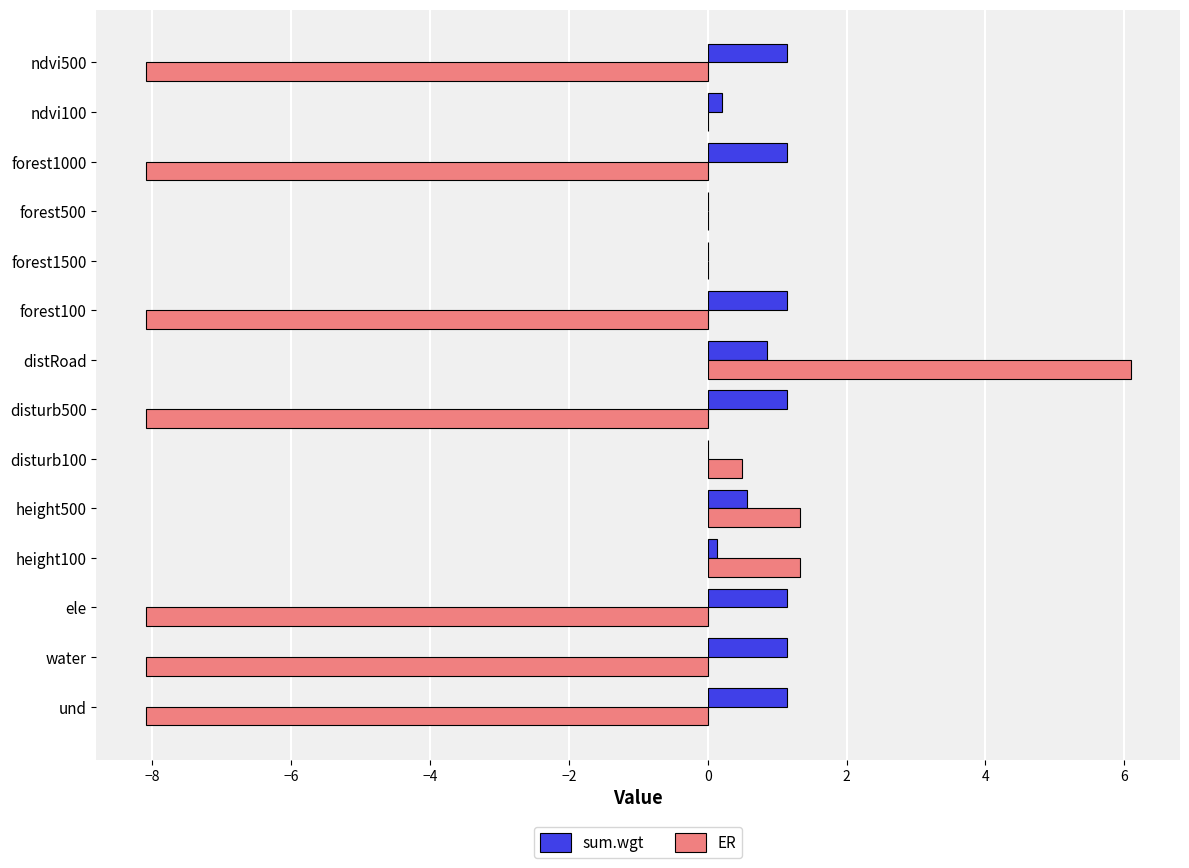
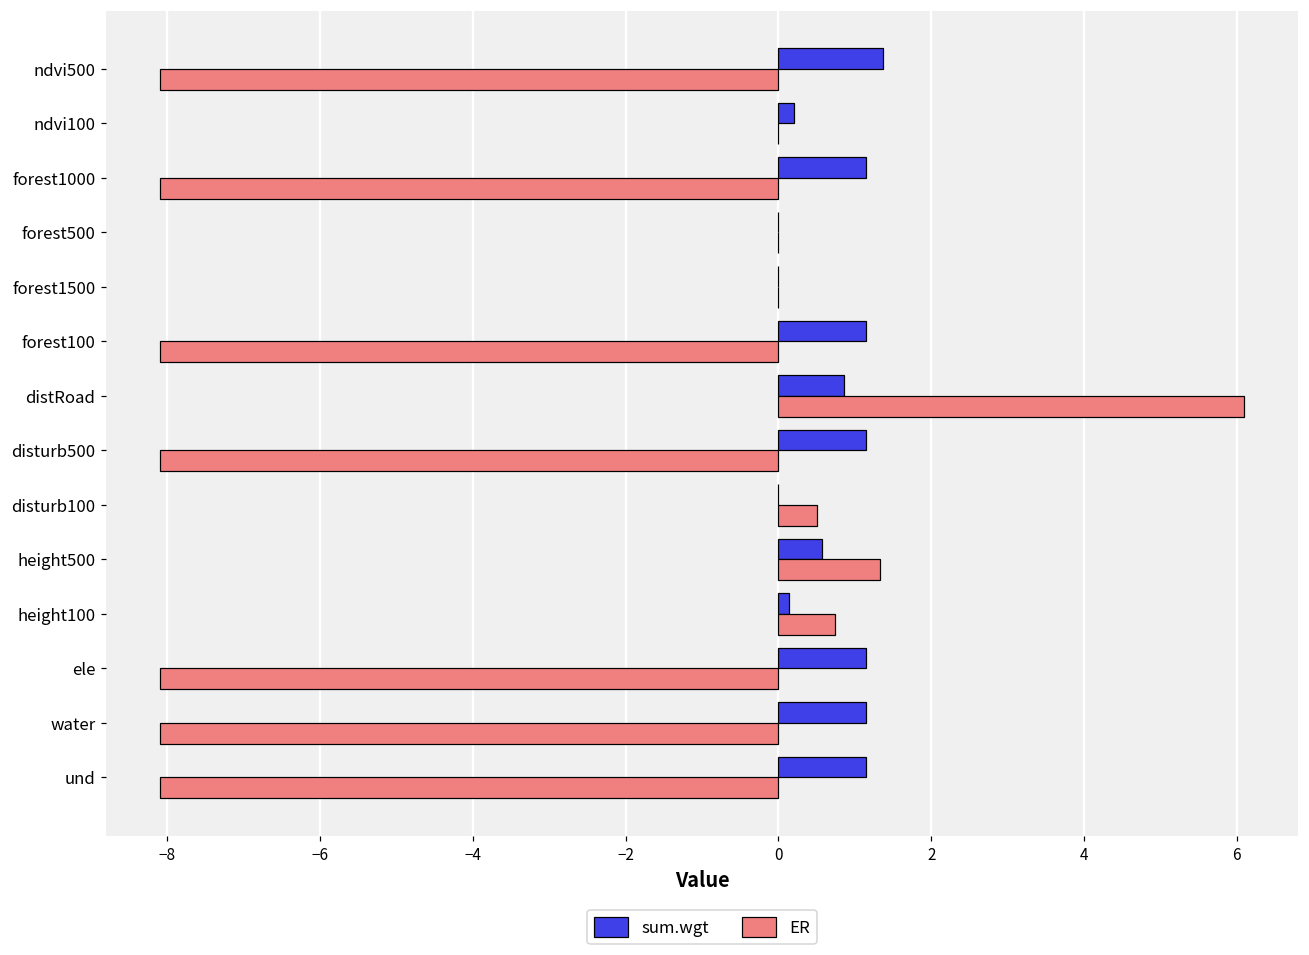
sum.wgt, ndvi500: 1.1 -> 1.4
ER, height100: 1.3 -> 0.7
